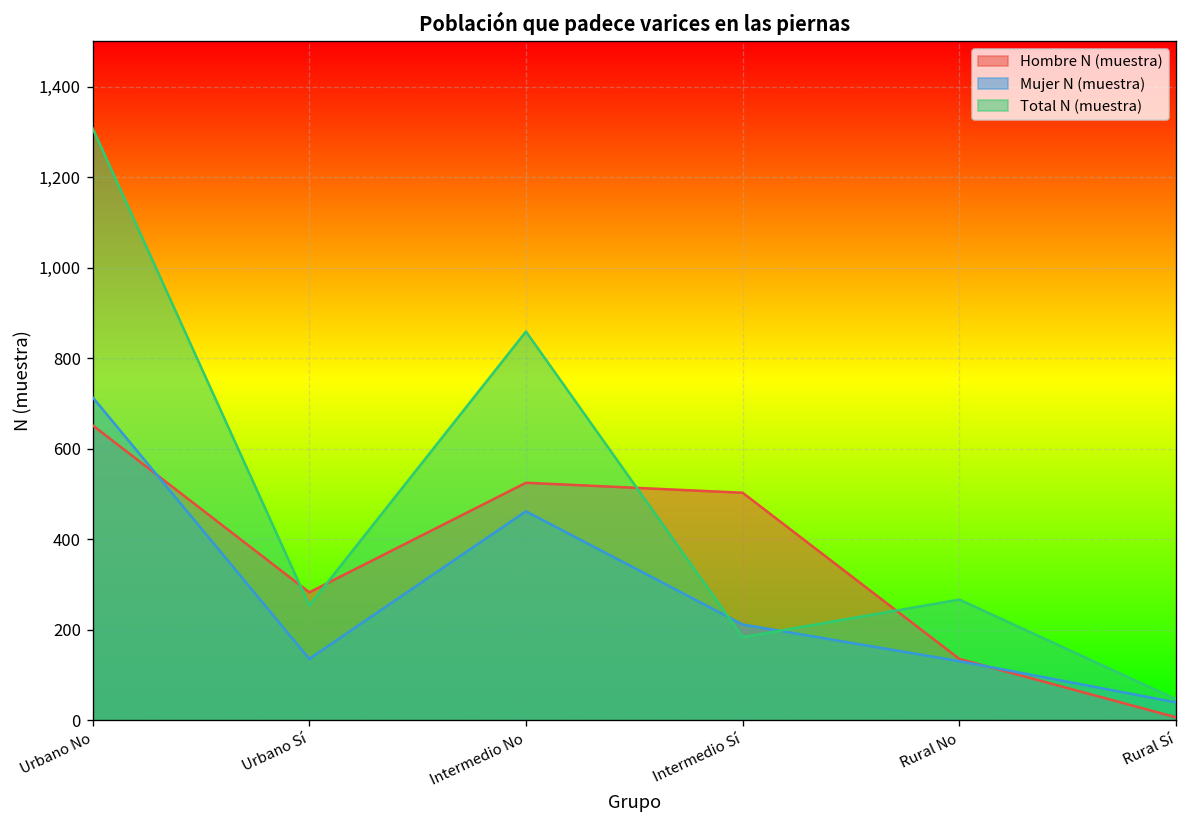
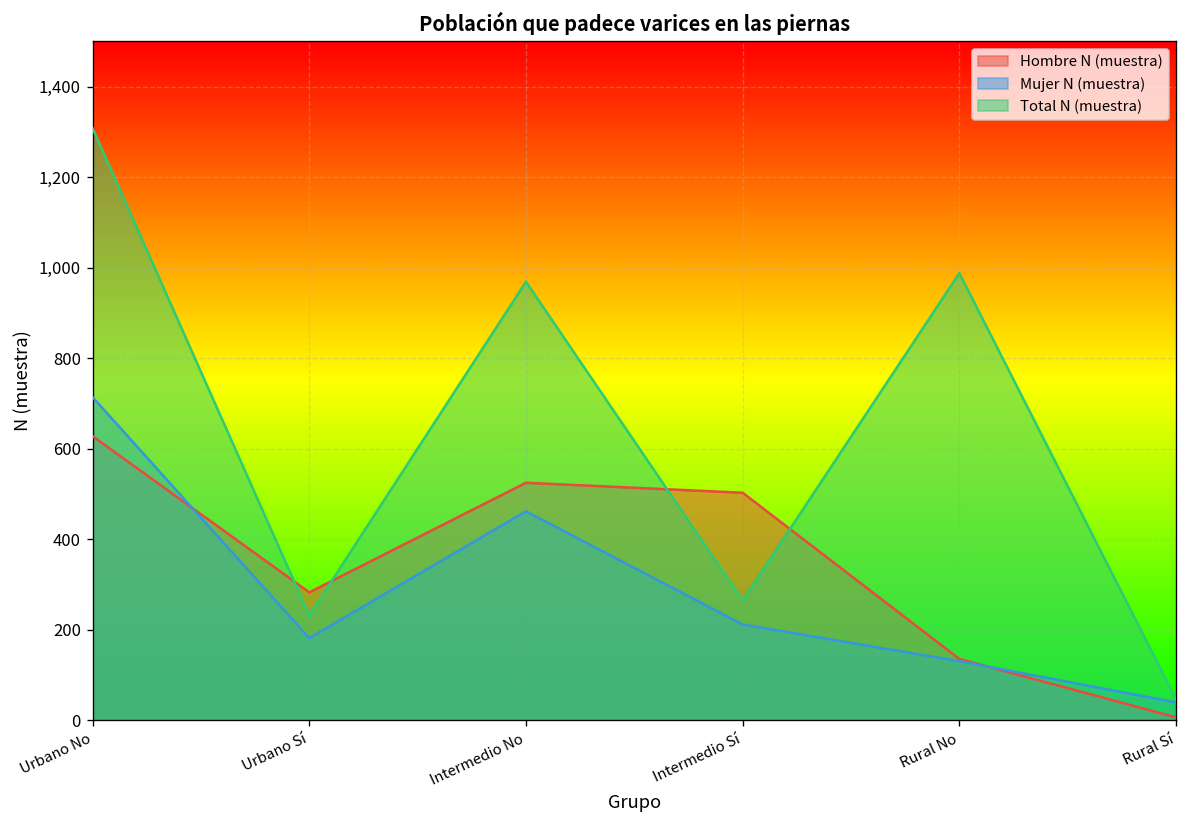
Hombre N (muestra), Urbano No: 650 -> 630
Mujer N (muestra), Urbano Sí: 140 -> 180
Total N (muestra), Urbano Sí: 250 -> 230
Total N (muestra), Intermedio No: 860 -> 970
Total N (muestra), Intermedio Sí: 180 -> 270
Total N (muestra), Rural No: 270 -> 990
